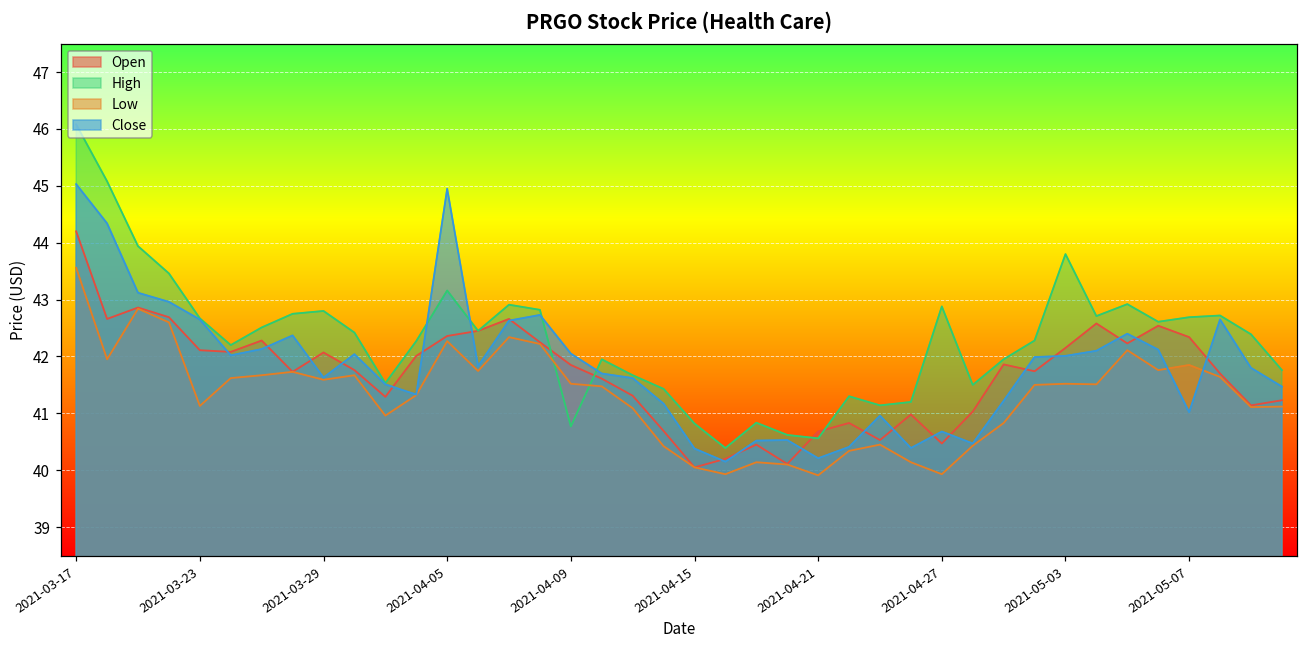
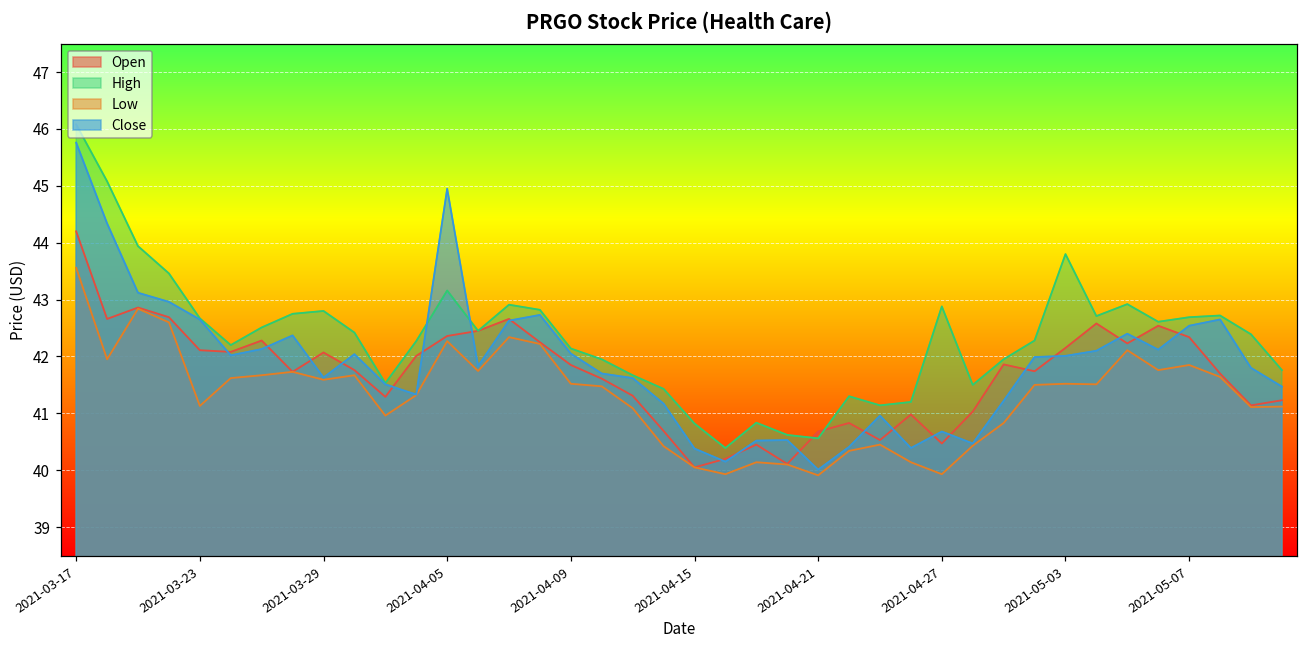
Close, 2021-03-17: 45.0 -> 45.8
High, 2021-04-09: 40.8 -> 42.1
Close, 2021-04-21: 40.2 -> 40.0
Close, 2021-05-07: 41.0 -> 42.5
